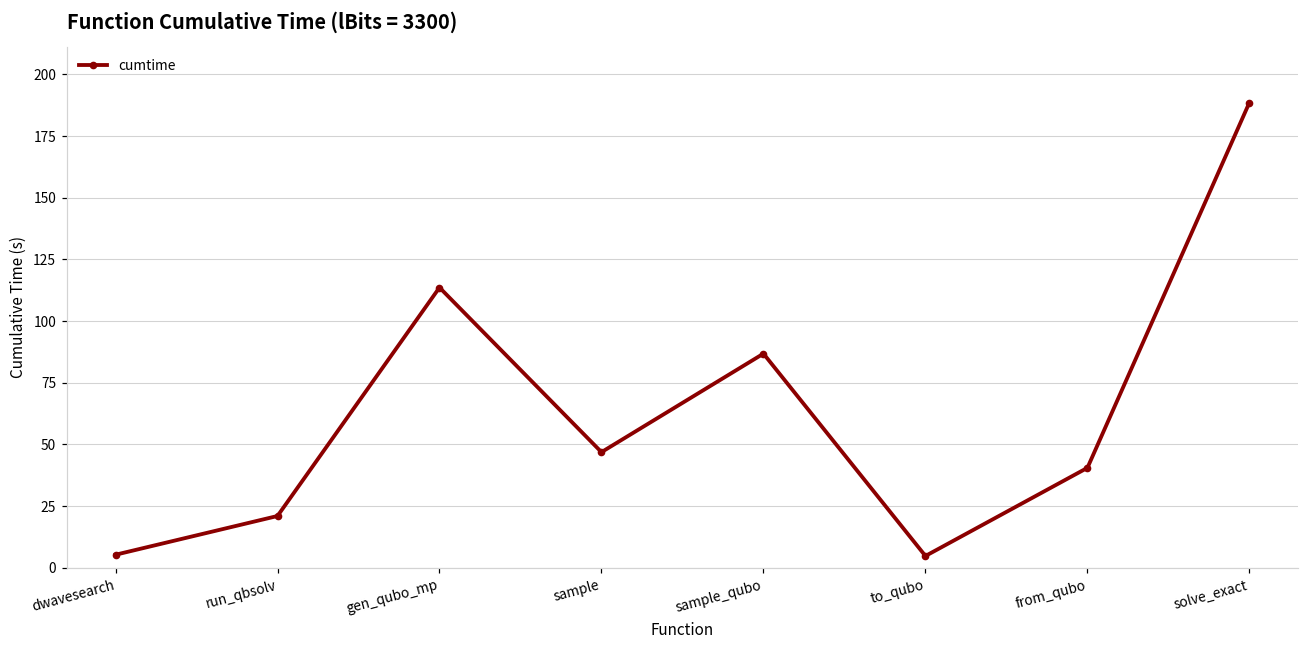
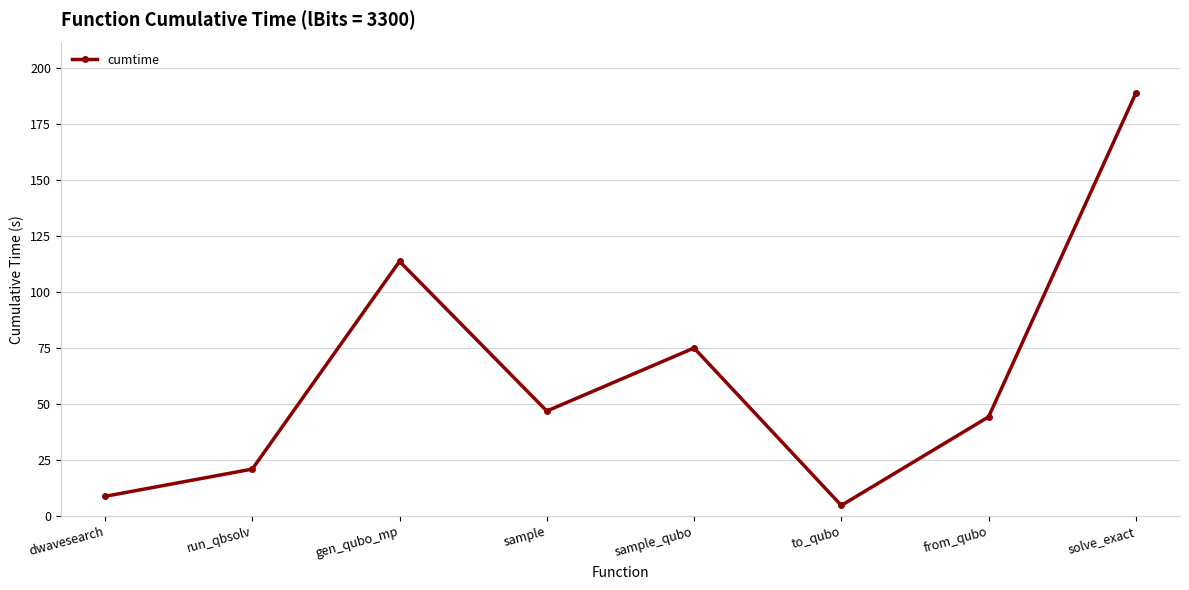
dwavesearch: 5 -> 9
sample_qubo: 87 -> 75
from_qubo: 41 -> 44
